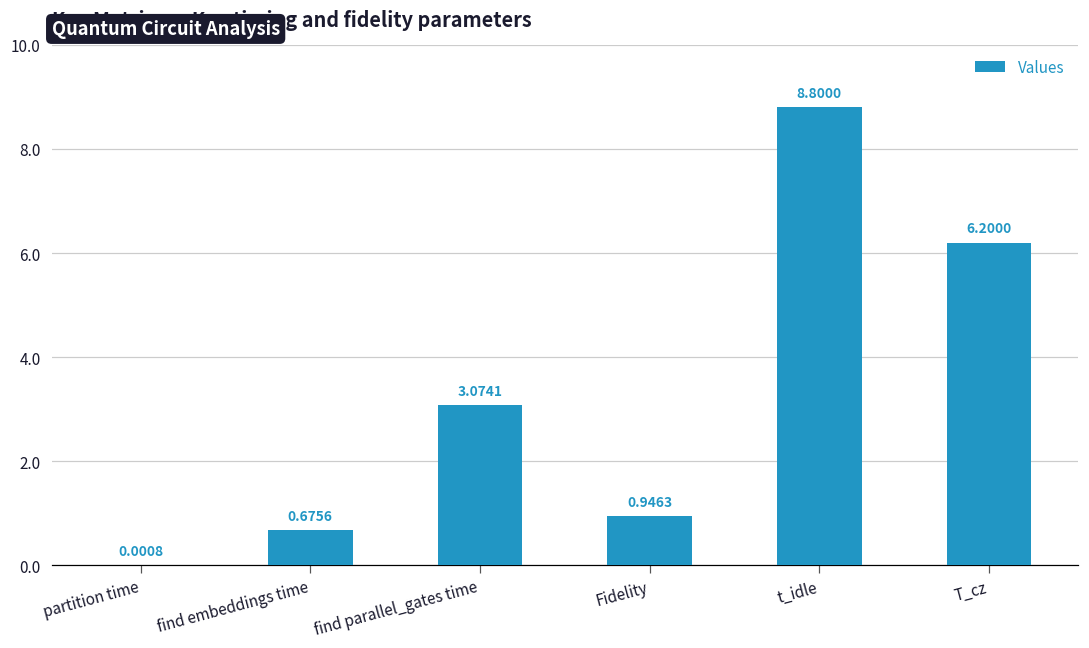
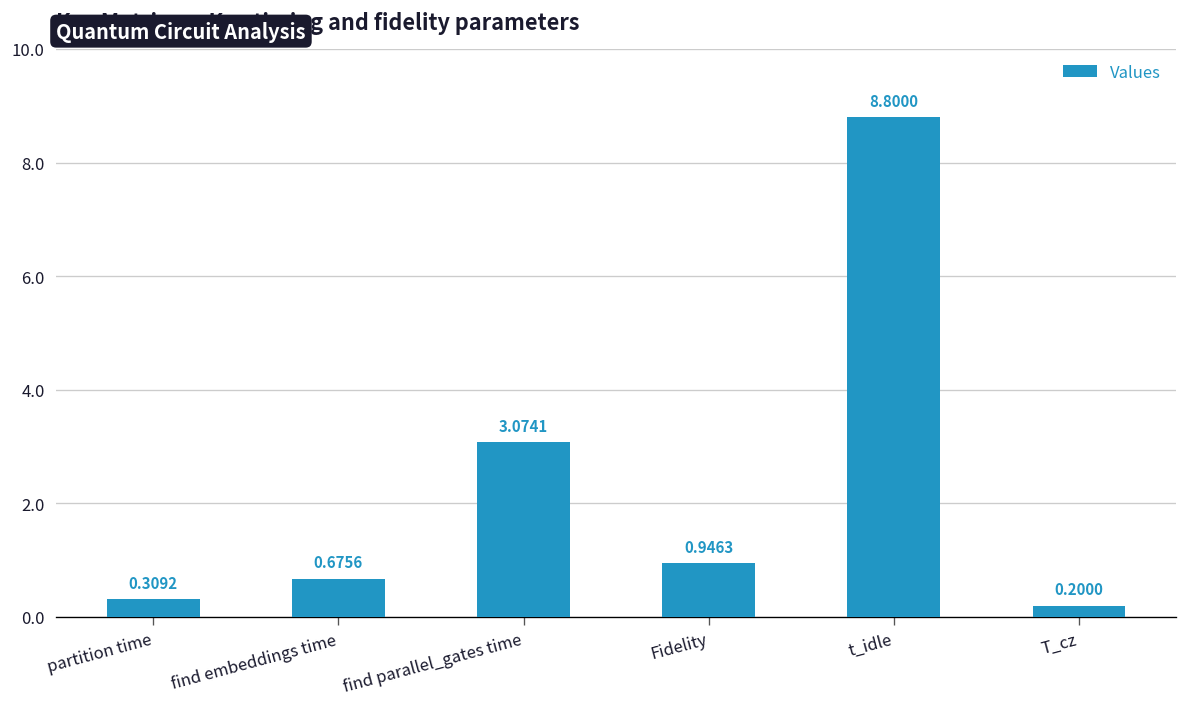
partition time: 0.0008 -> 0.3092
T_cz: 6.2000 -> 0.2000
